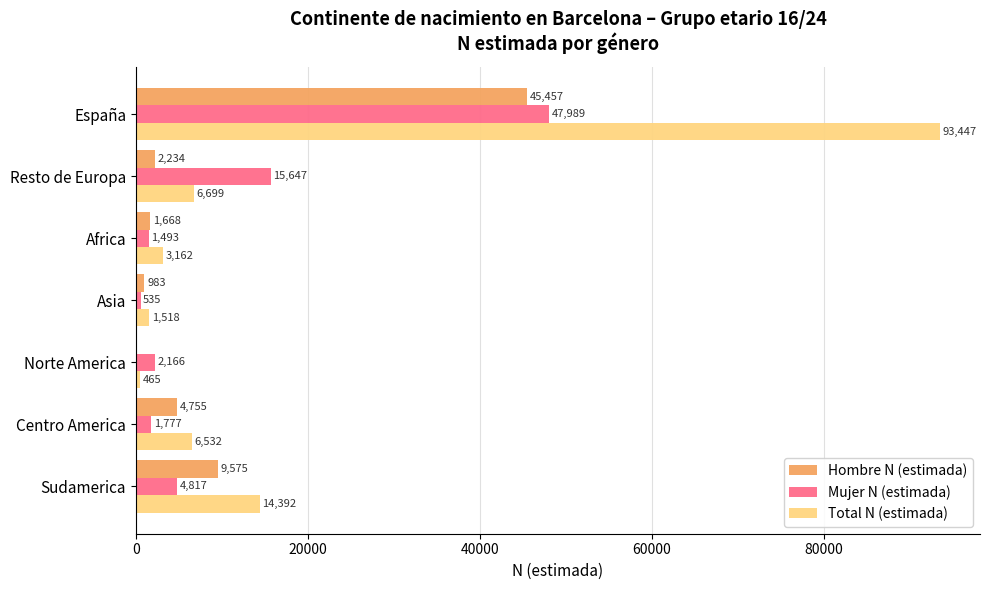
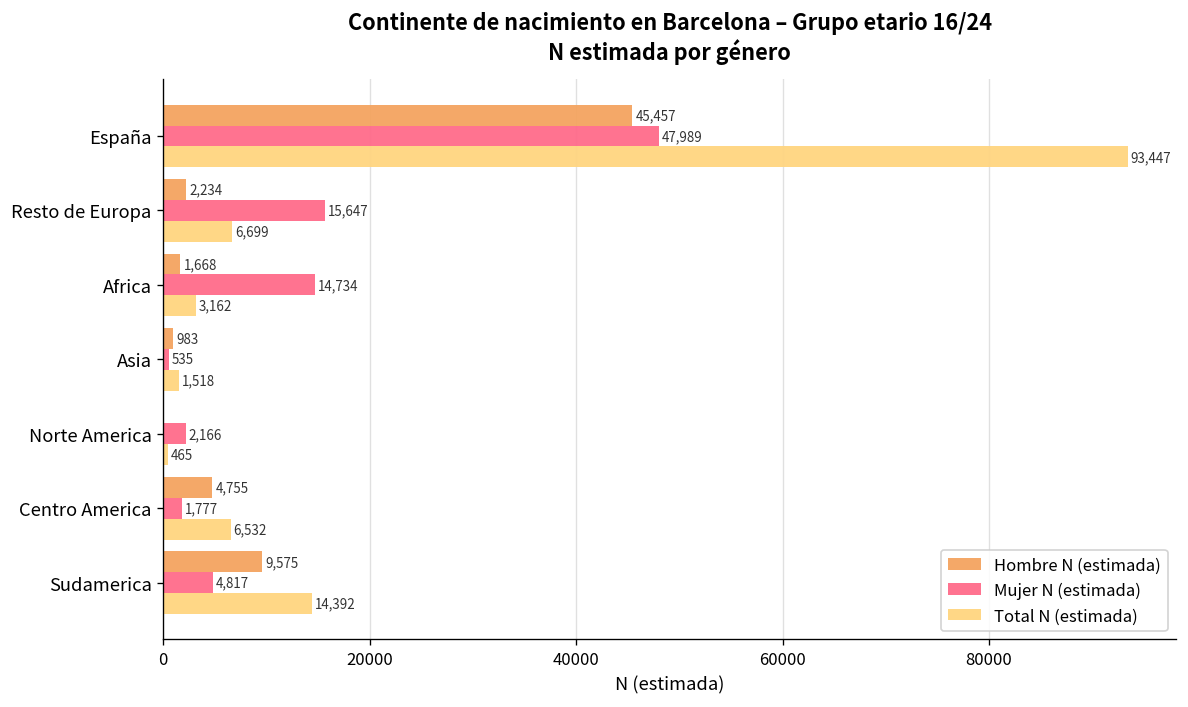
Mujer N (estimada), Africa: 1,493 -> 14,734
